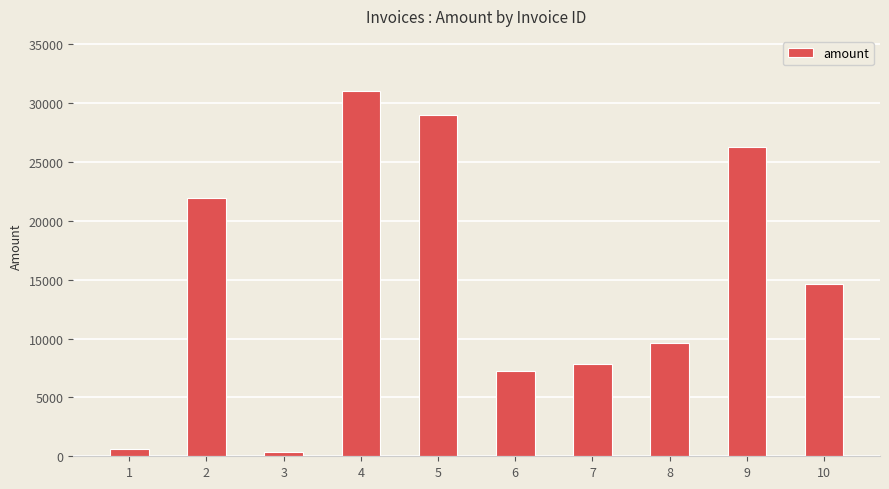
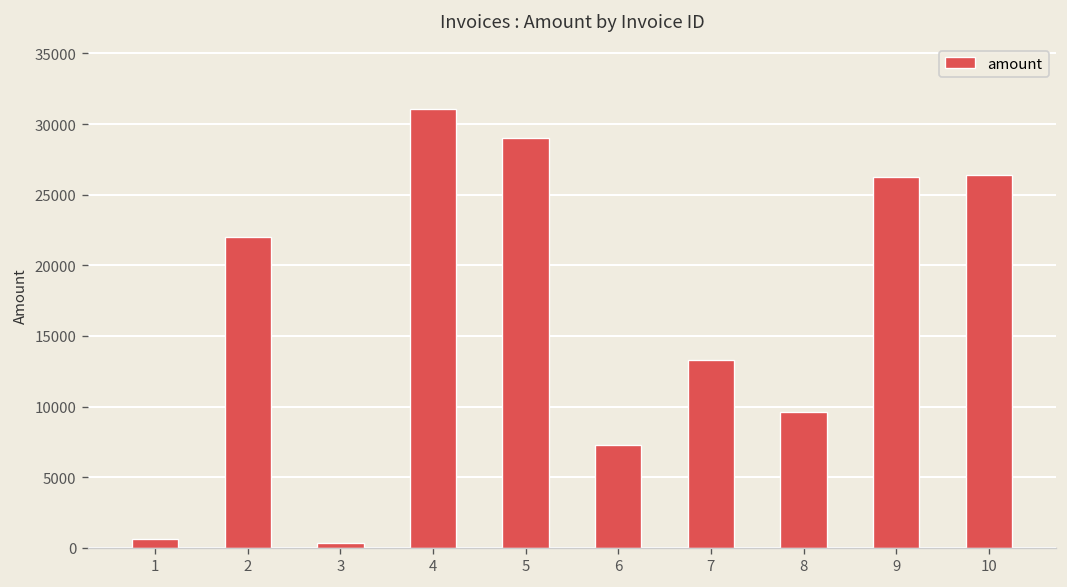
7: 7800 -> 13300
10: 14600 -> 26400
